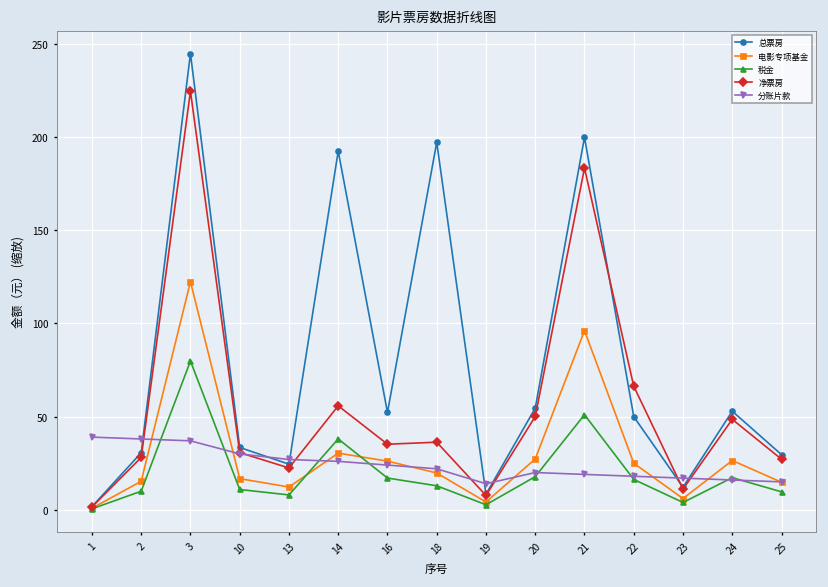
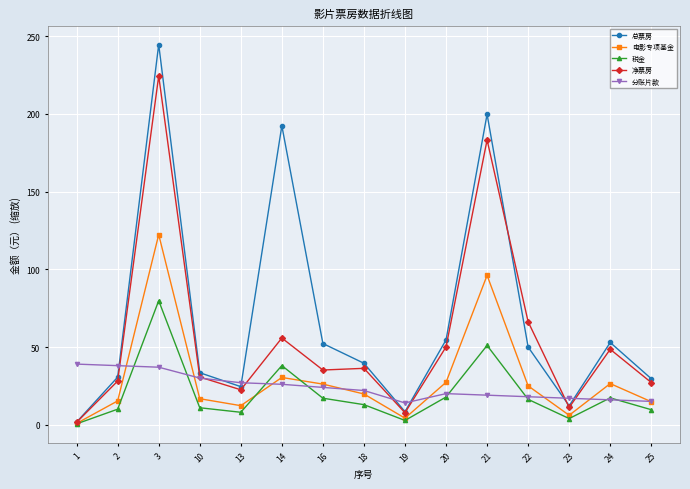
总票房, 18: 197 -> 40
